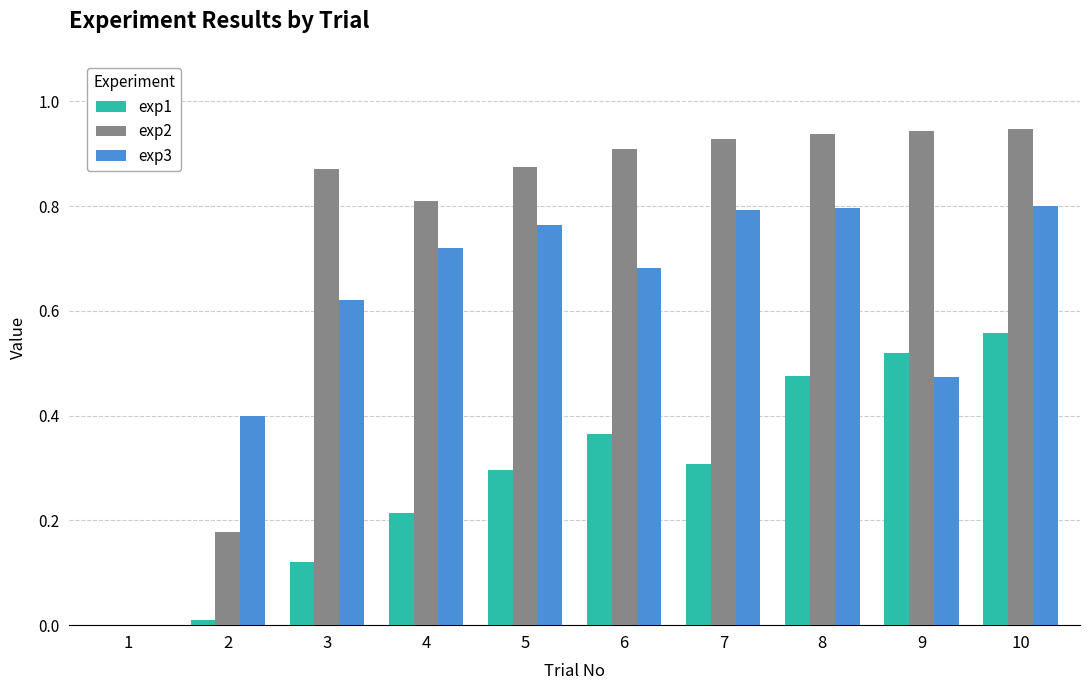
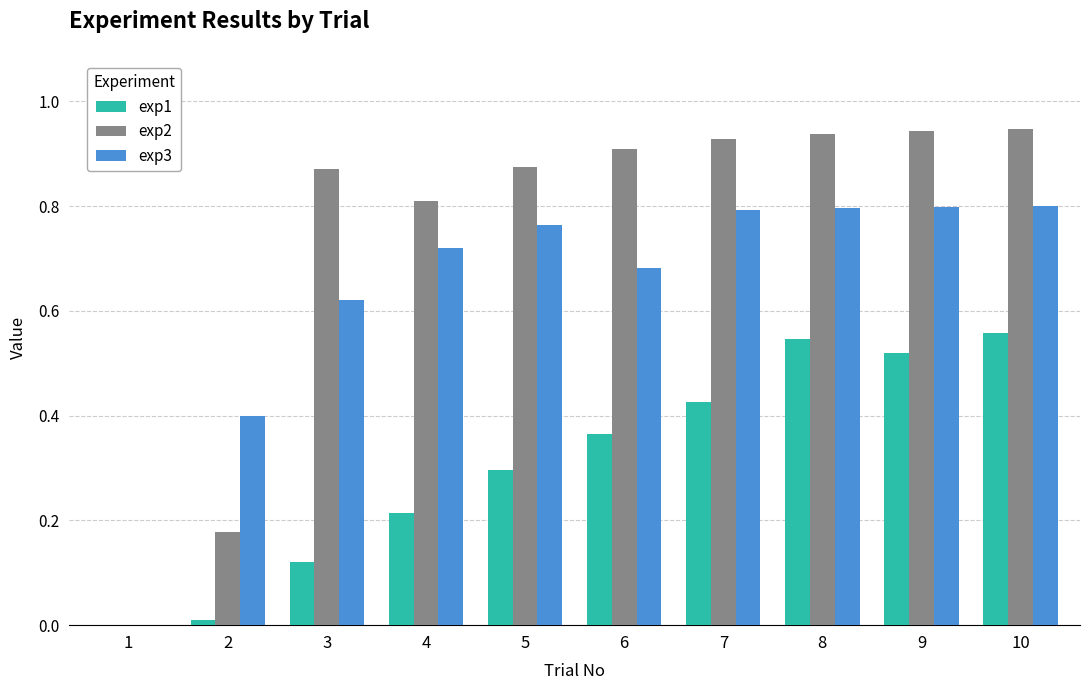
exp1, 7: 0.31 -> 0.43
exp1, 8: 0.48 -> 0.55
exp3, 9: 0.47 -> 0.80
